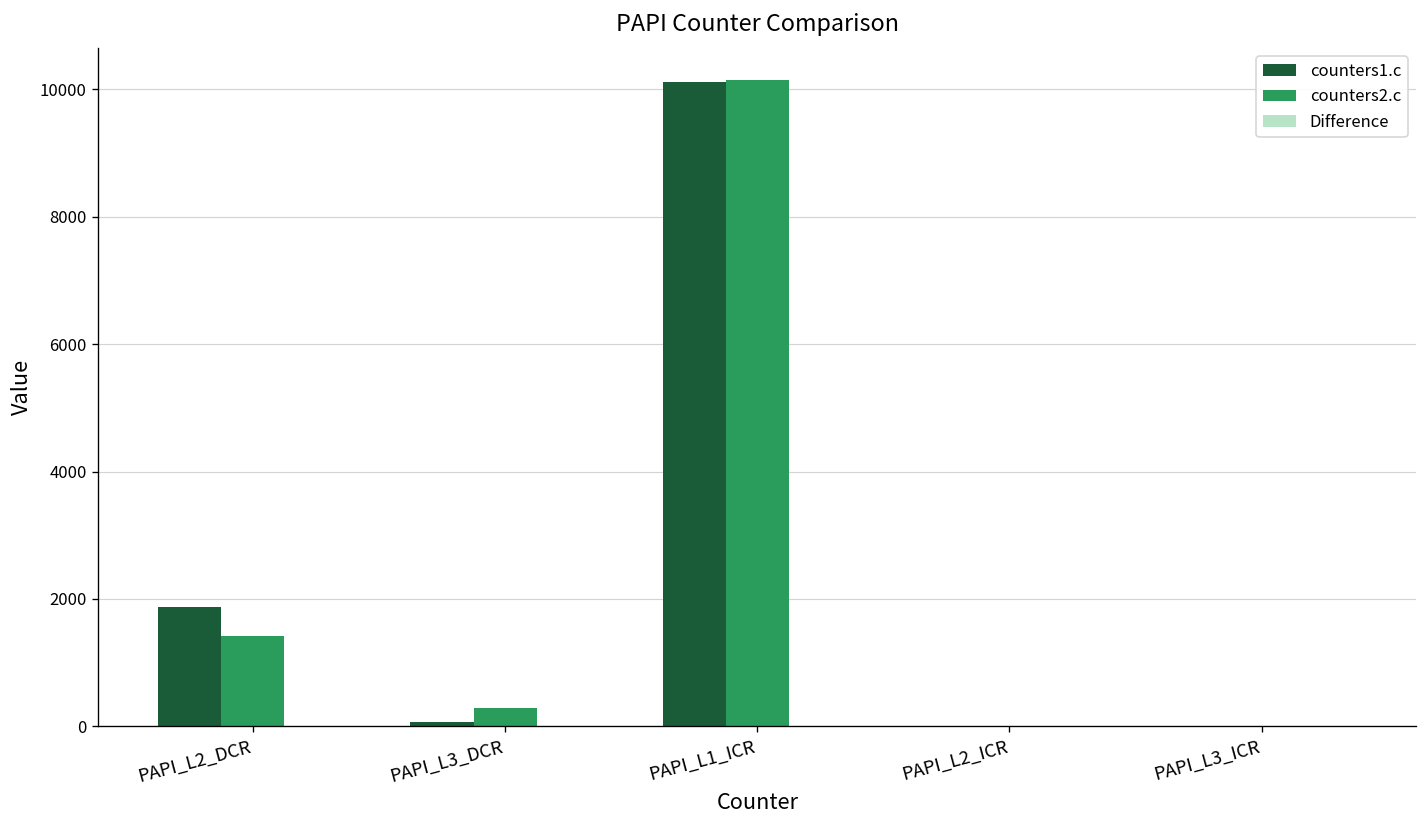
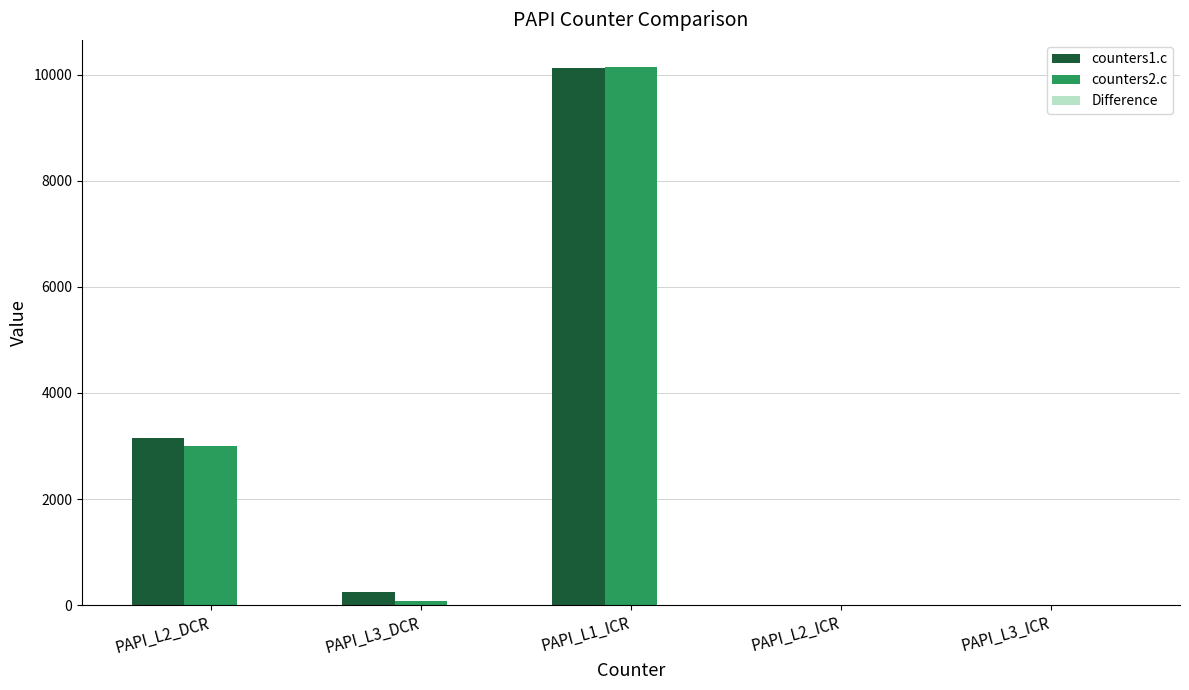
counters1.c, PAPI_L2_DCR: 1900 -> 3200
counters2.c, PAPI_L2_DCR: 1400 -> 3000
counters1.c, PAPI_L3_DCR: 100 -> 200
counters2.c, PAPI_L3_DCR: 300 -> 100
